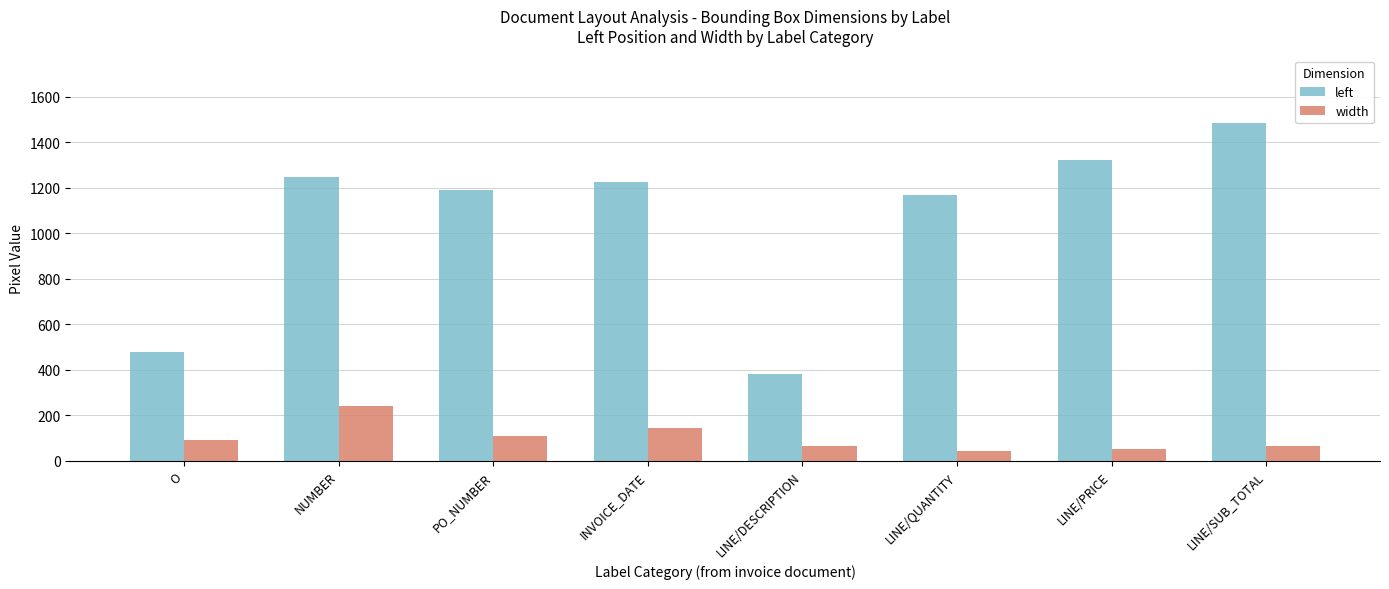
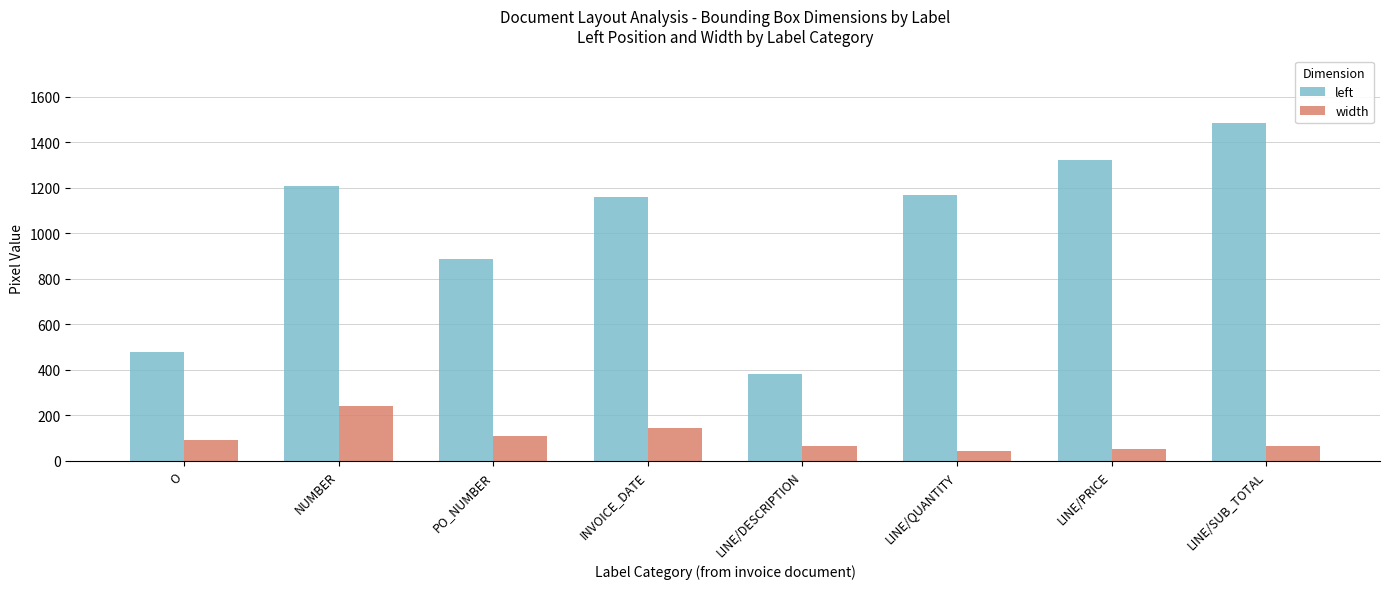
left, NUMBER: 1250 -> 1210
left, PO_NUMBER: 1190 -> 890
left, INVOICE_DATE: 1230 -> 1160
